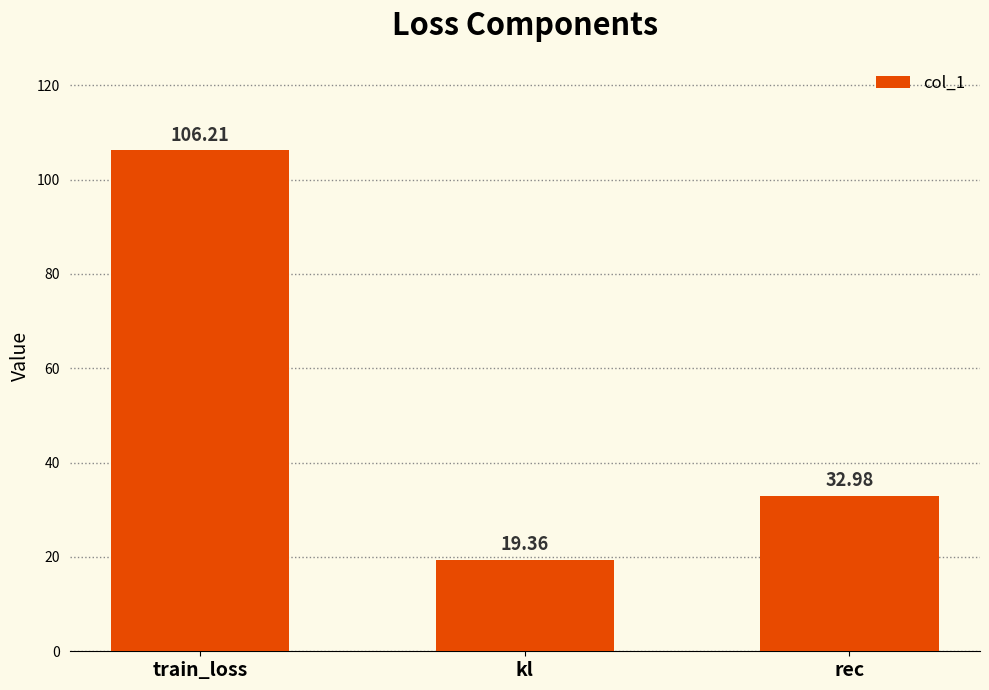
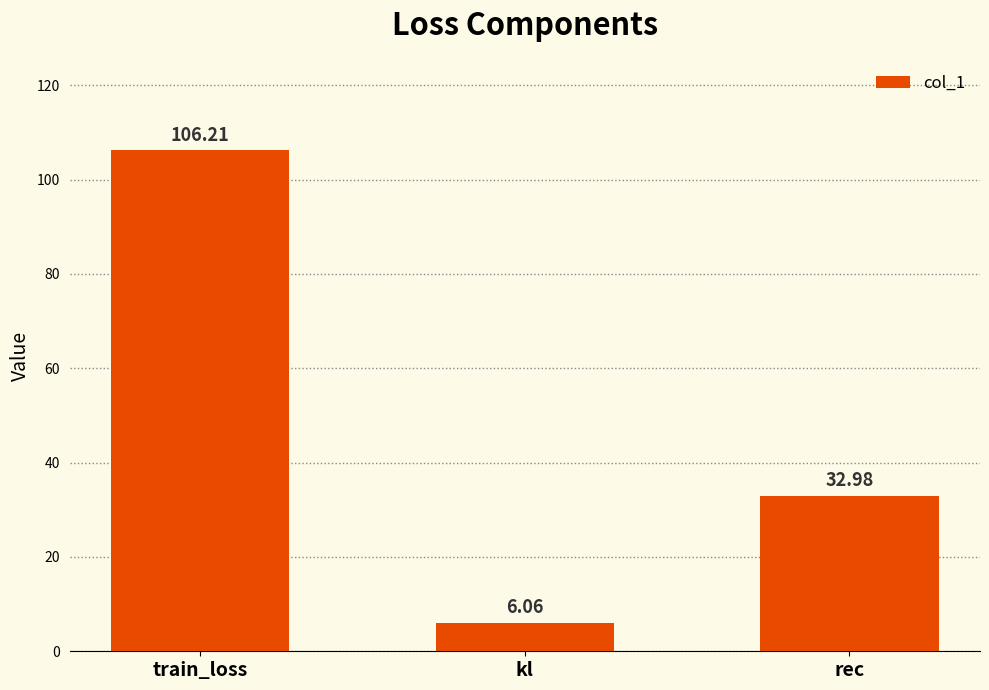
kl: 19.36 -> 6.06
